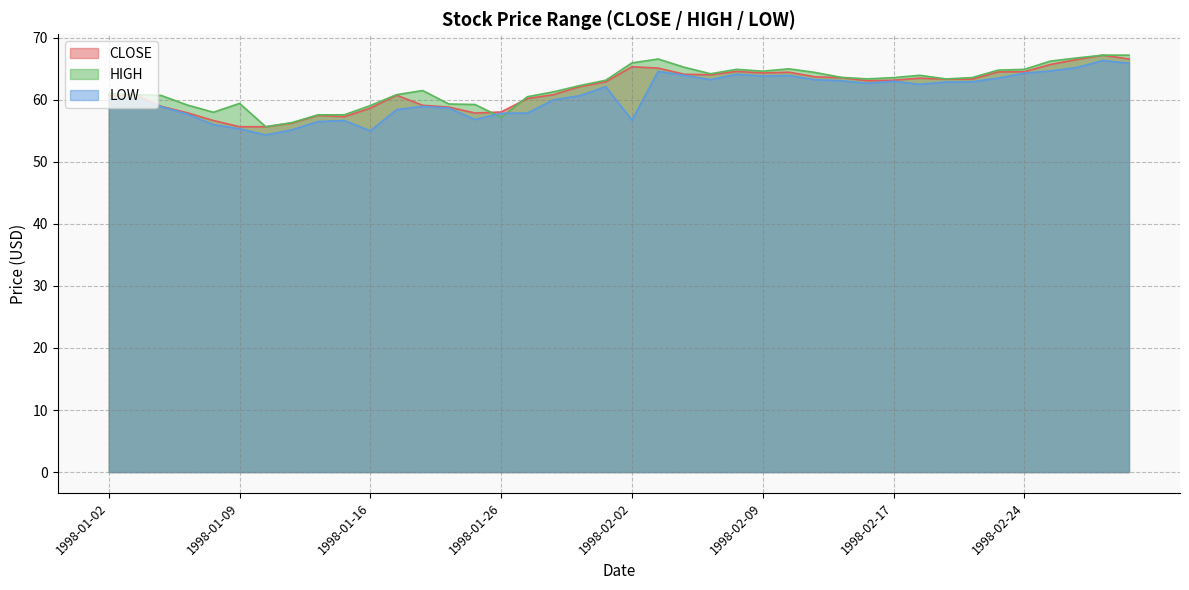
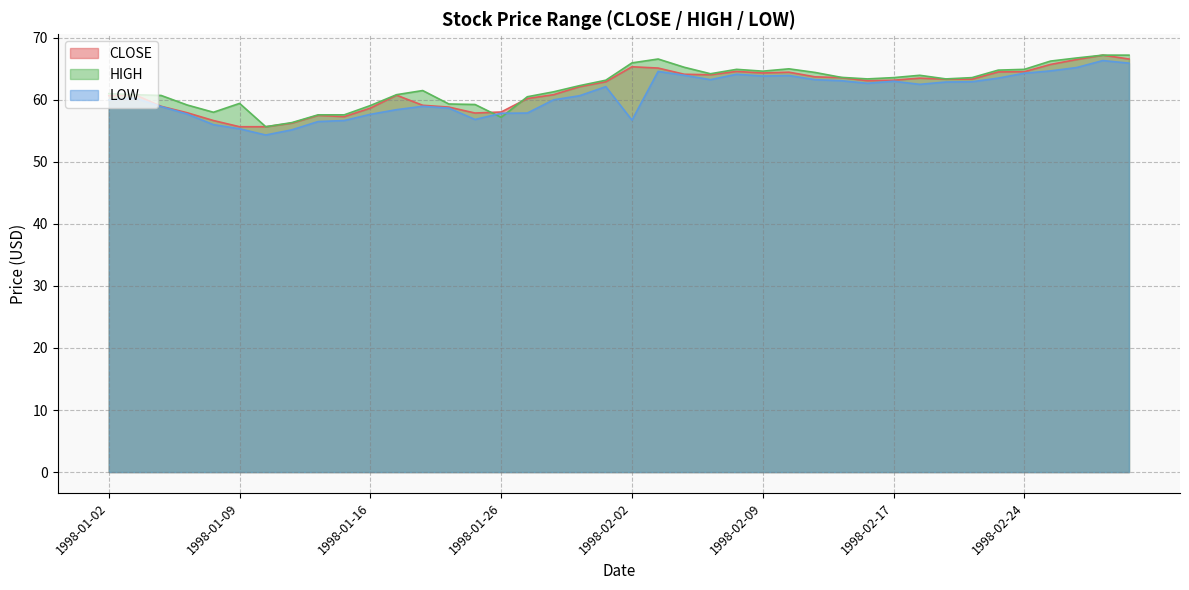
LOW, 1998-01-16: 55 -> 58
